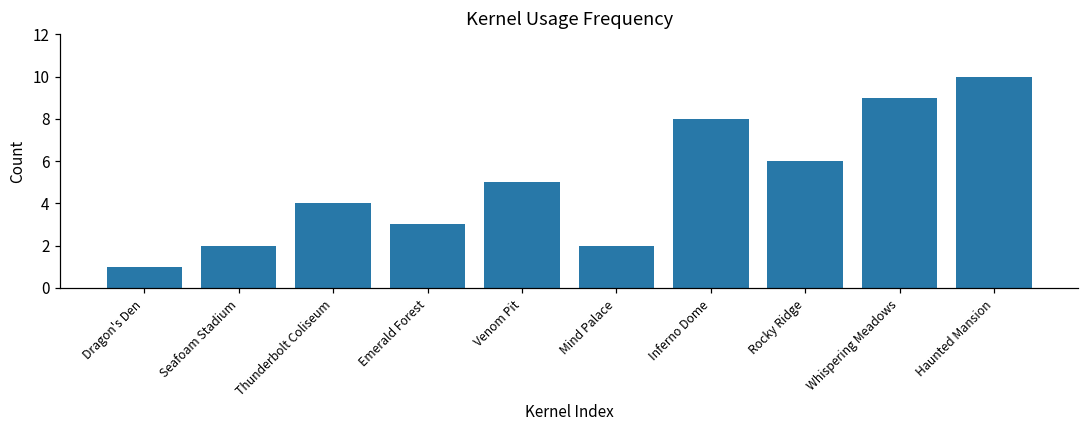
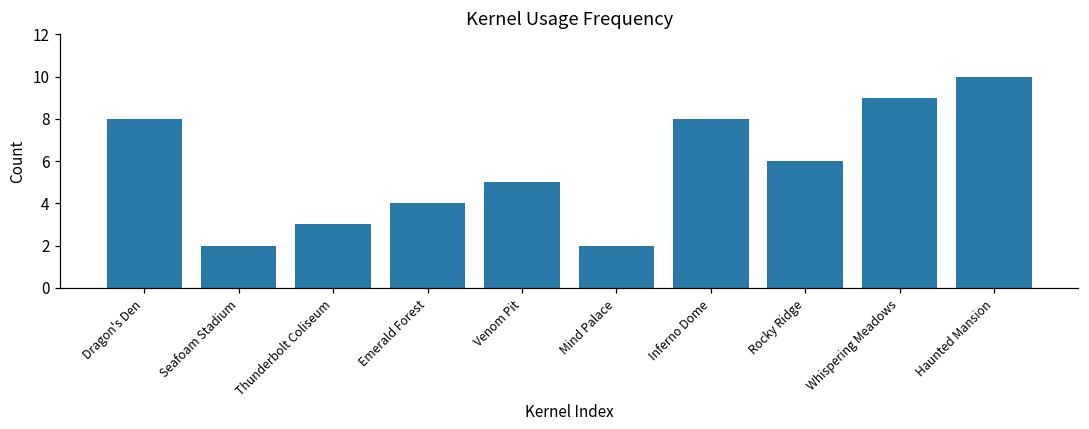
Dragon's Den: 1 -> 8
Thunderbolt Coliseum: 4 -> 3
Emerald Forest: 3 -> 4
